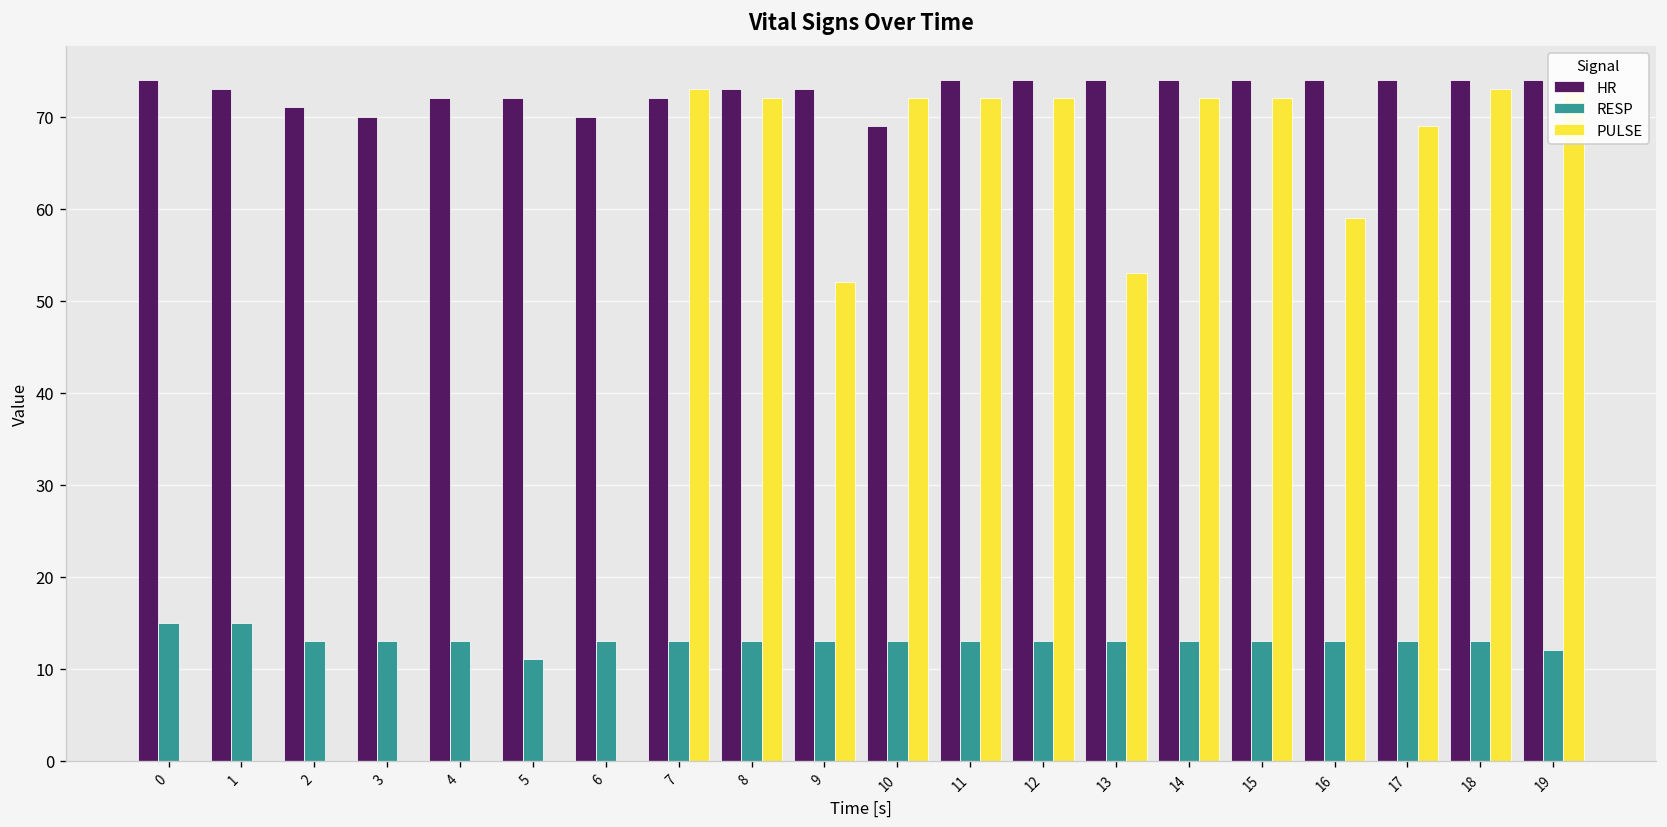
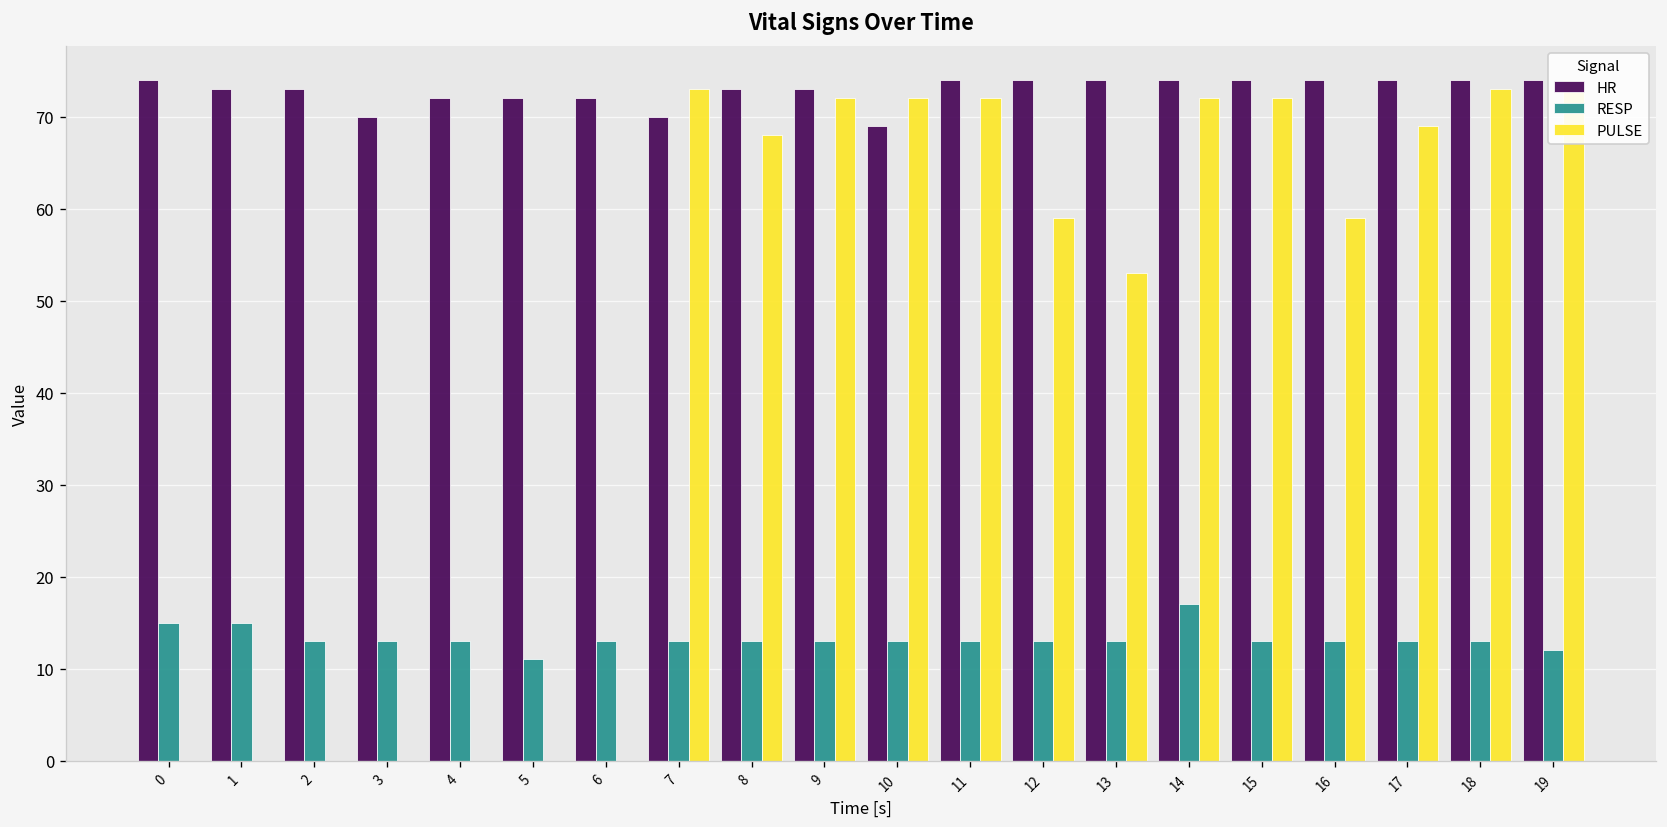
HR, 2: 71 -> 73
HR, 6: 70 -> 72
HR, 7: 72 -> 70
PULSE, 8: 72 -> 68
PULSE, 9: 52 -> 72
PULSE, 12: 72 -> 59
RESP, 14: 13 -> 17
